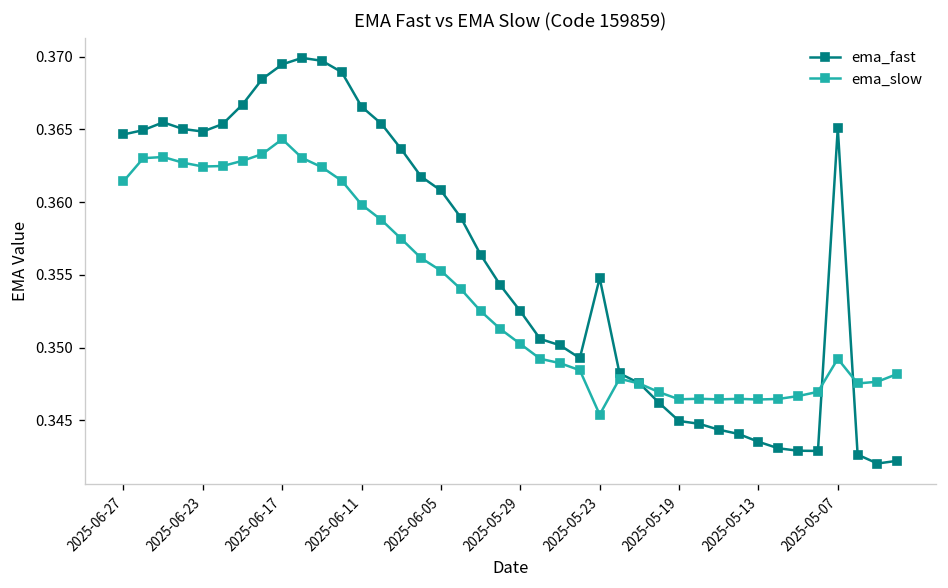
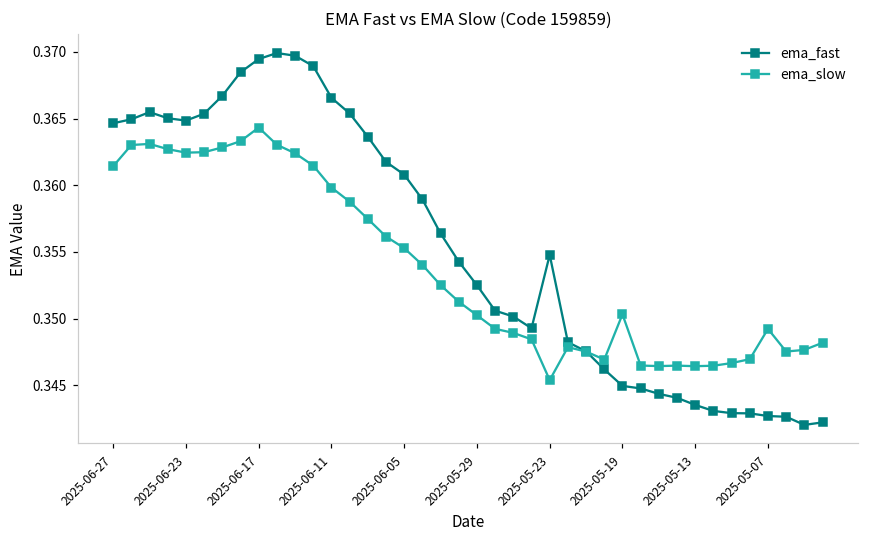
ema_slow, 2025-05-19: 0.3464 -> 0.3503
ema_fast, 2025-05-07: 0.3651 -> 0.3427
